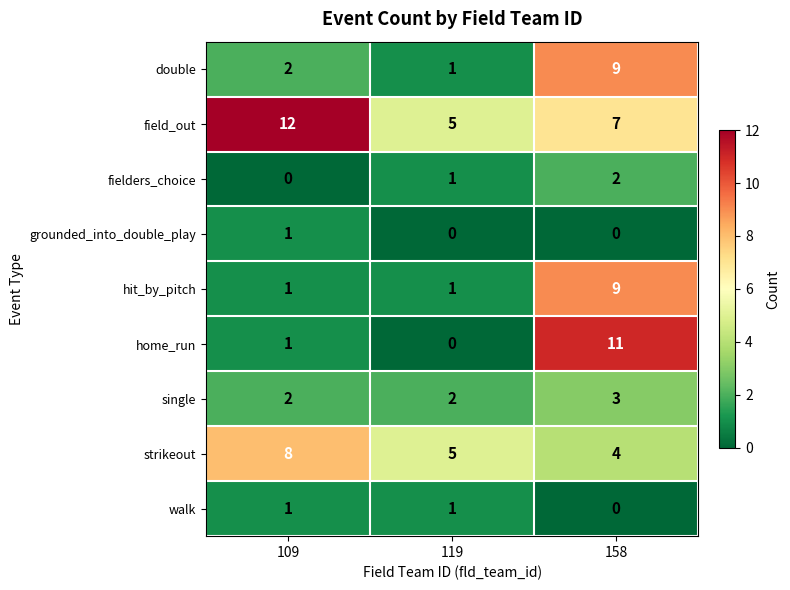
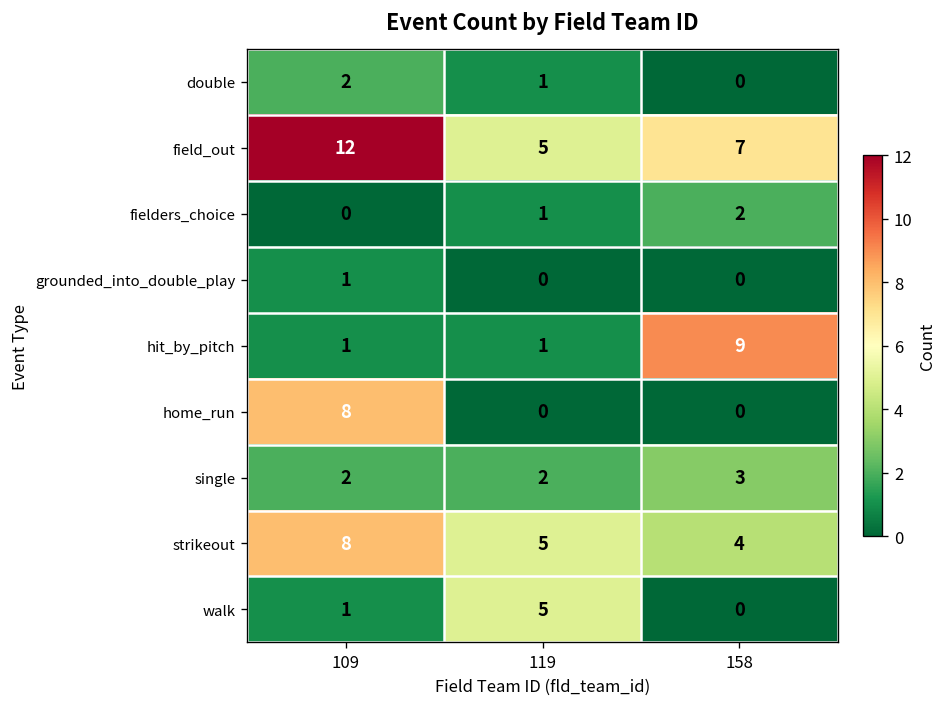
double, 158: 9 -> 0
home_run, 109: 1 -> 8
home_run, 158: 11 -> 0
walk, 119: 1 -> 5
